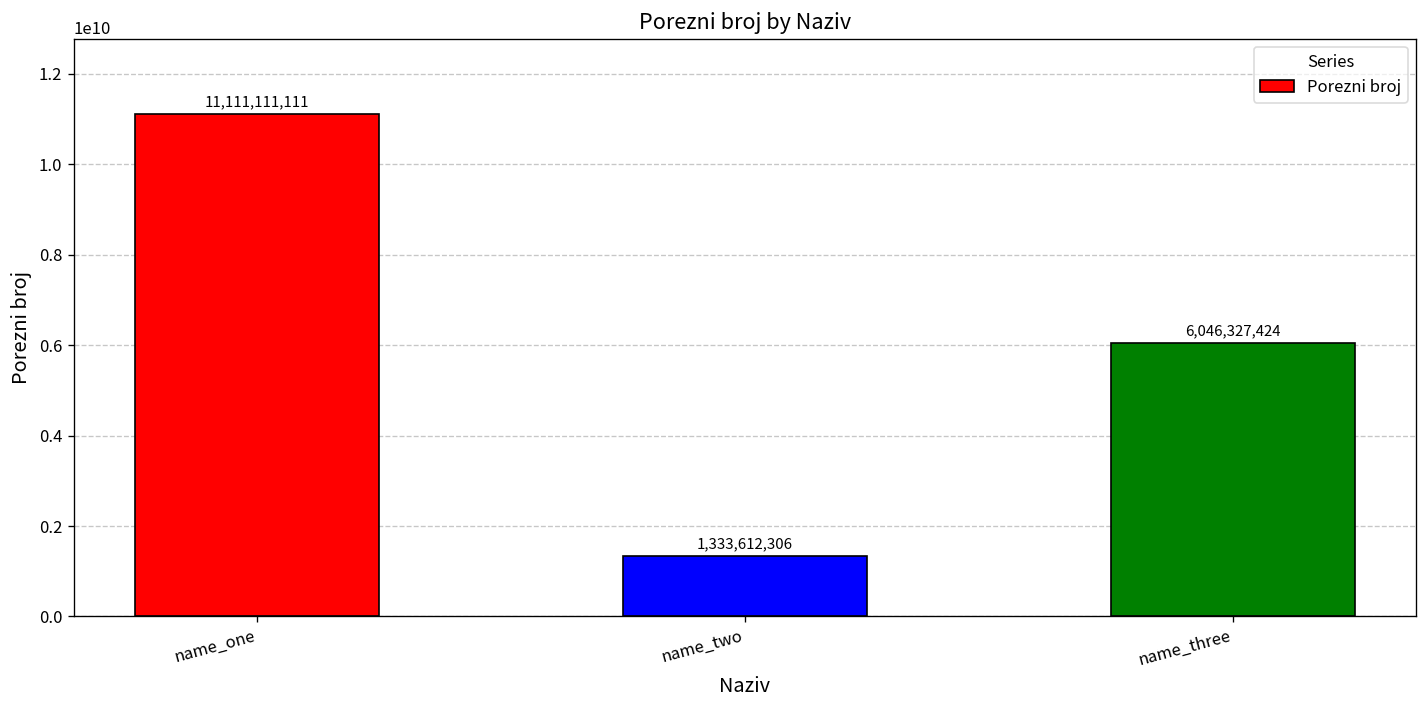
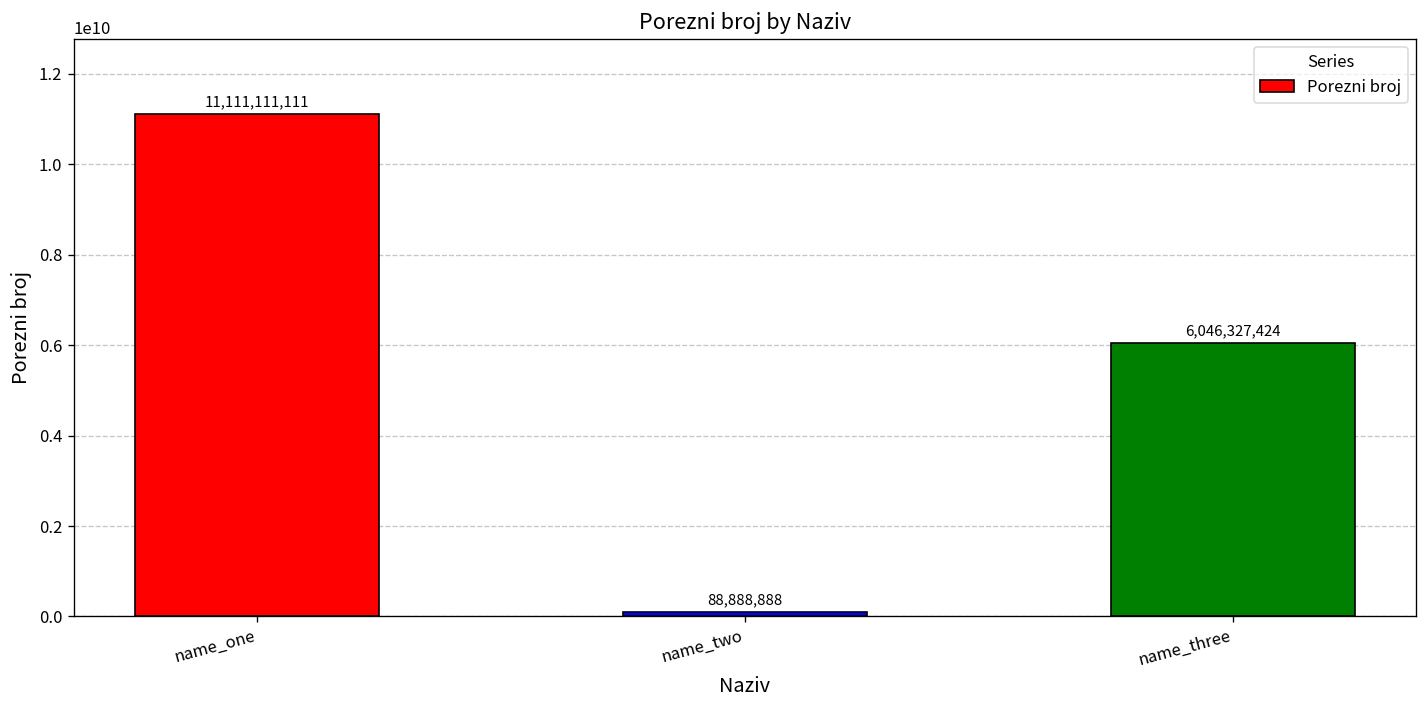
name_two: 1,333,612,306 -> 88,888,888
